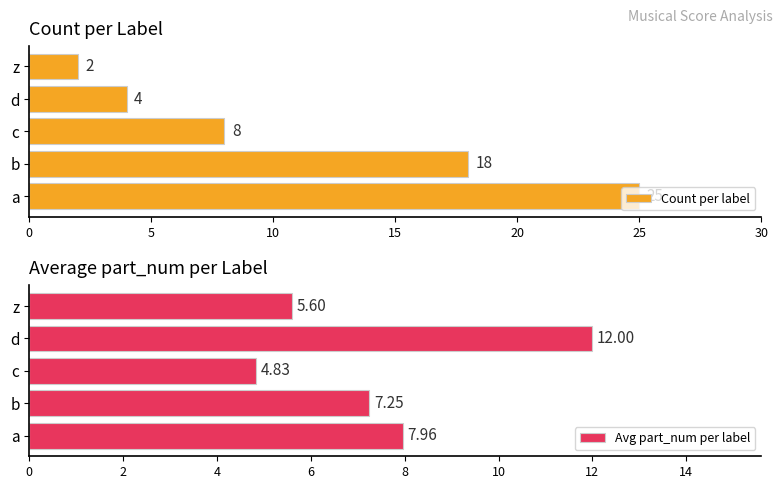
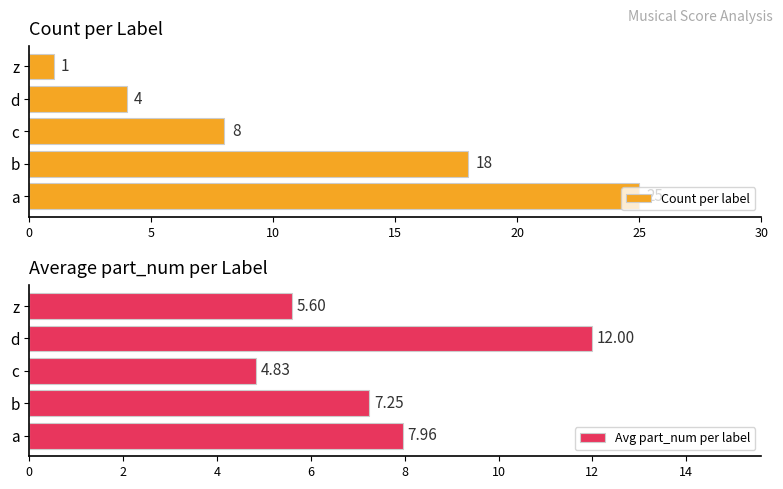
Count per Label, z: 2 -> 1
